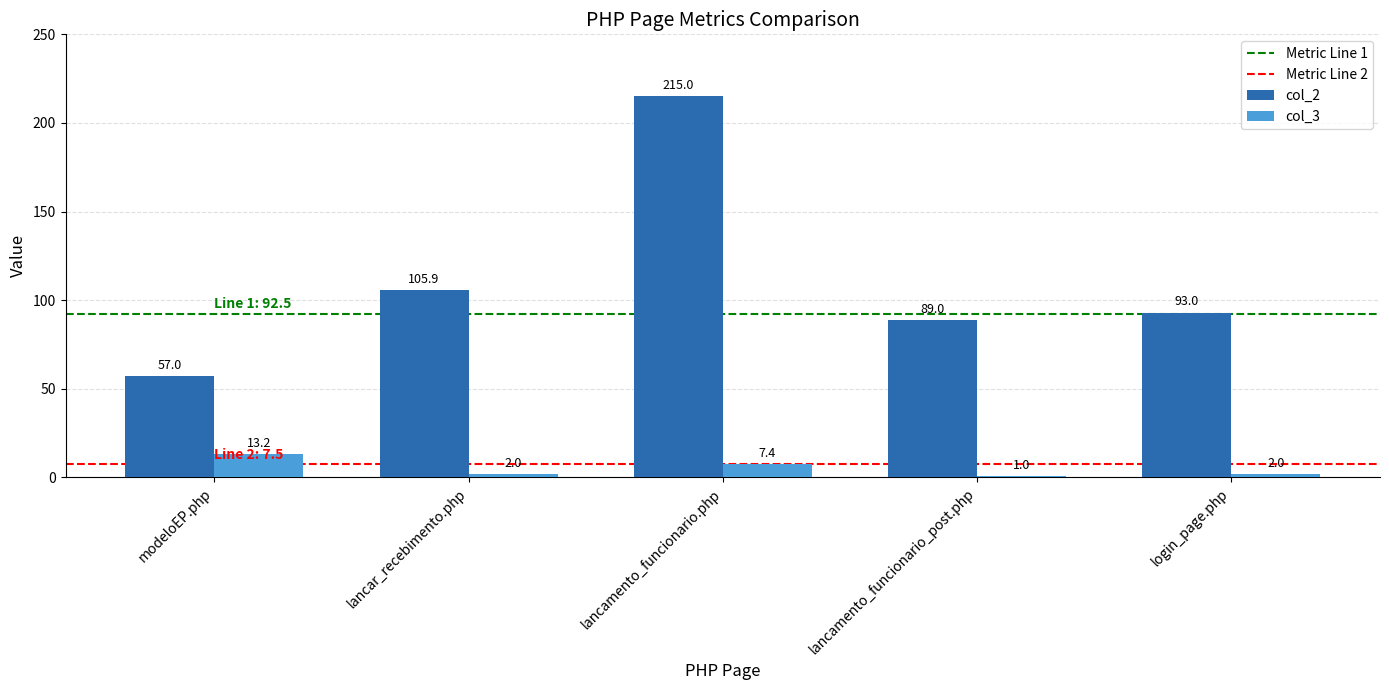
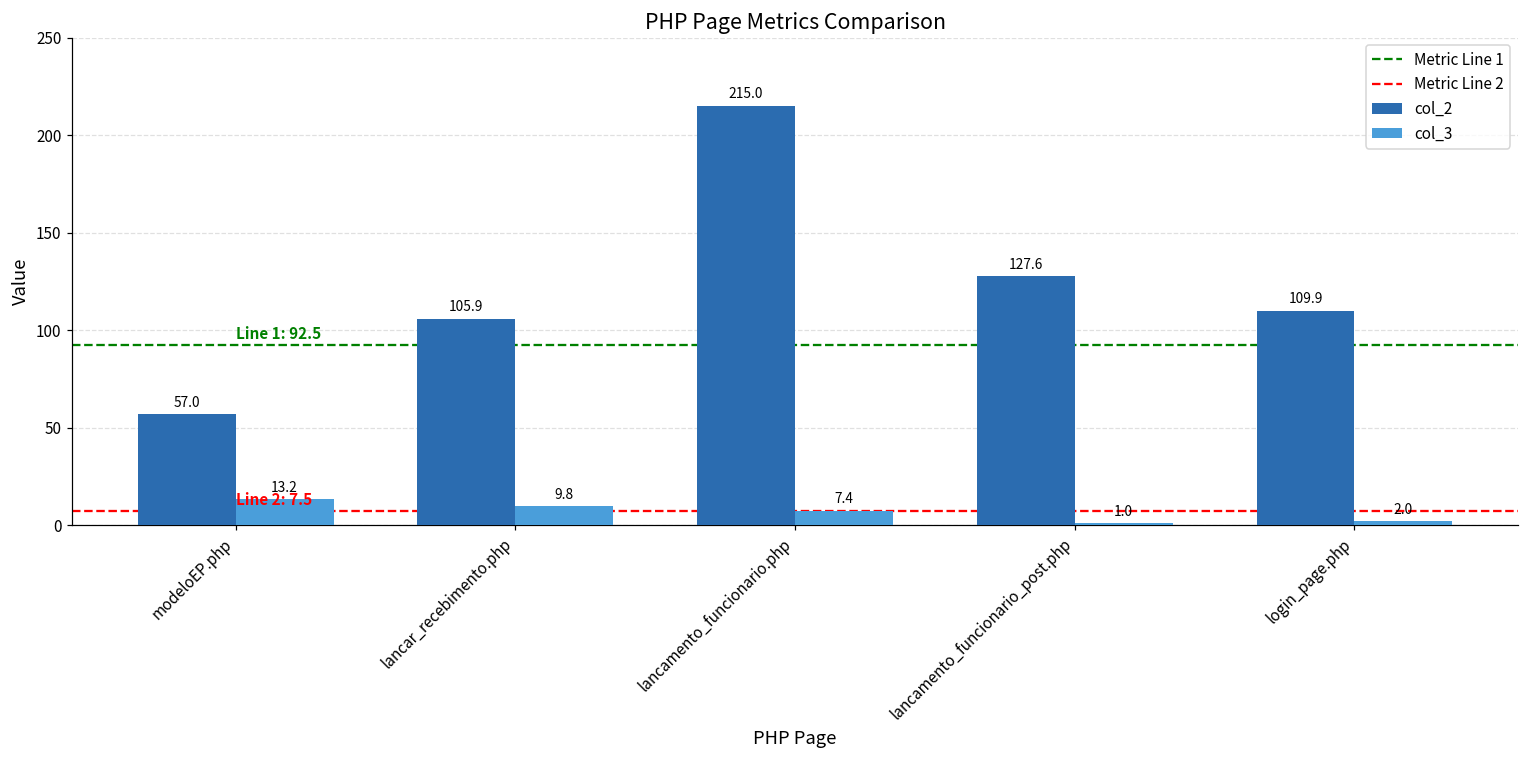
col_3, lancar_recebimento.php: 2.0 -> 9.8
col_2, lancamento_funcionario_post.php: 89.0 -> 127.6
col_2, login_page.php: 93.0 -> 109.9
